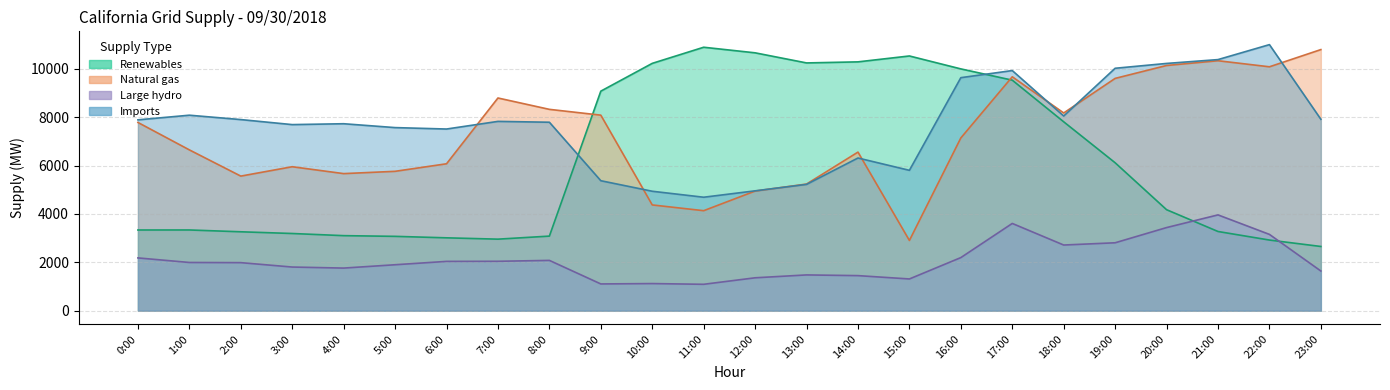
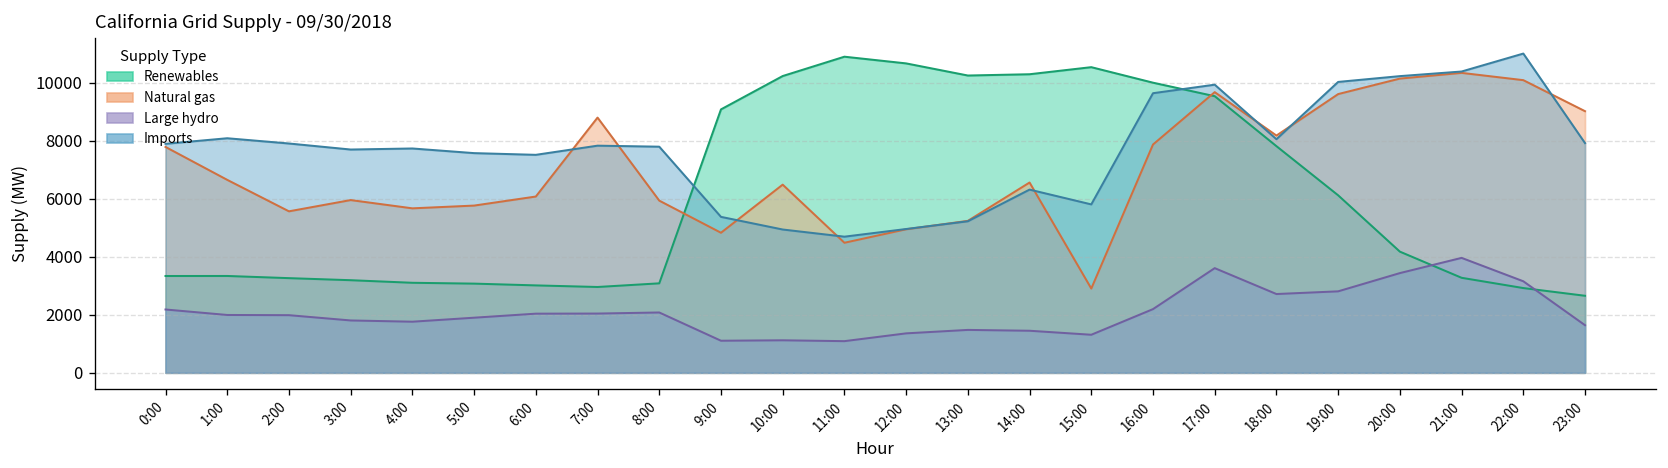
Natural gas, 8:00: 8300 -> 5900
Natural gas, 9:00: 8100 -> 4800
Natural gas, 10:00: 4400 -> 6500
Natural gas, 11:00: 4100 -> 4500
Natural gas, 16:00: 7100 -> 7900
Natural gas, 23:00: 10800 -> 9000
